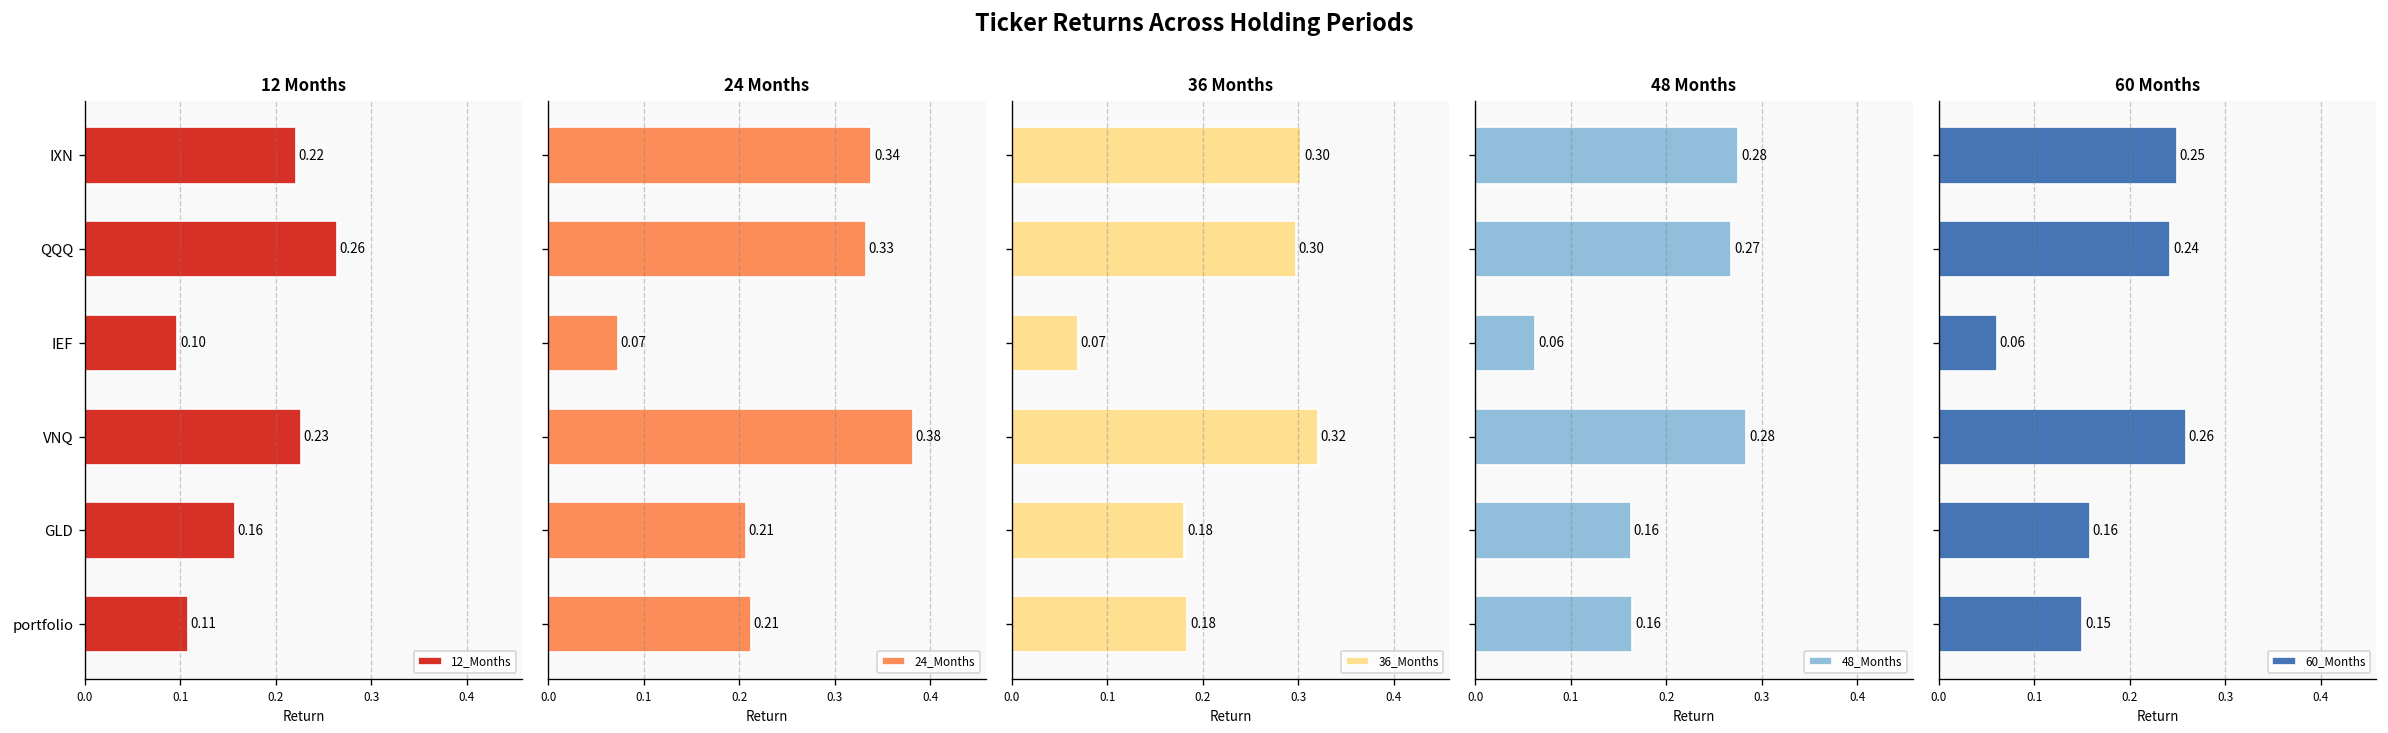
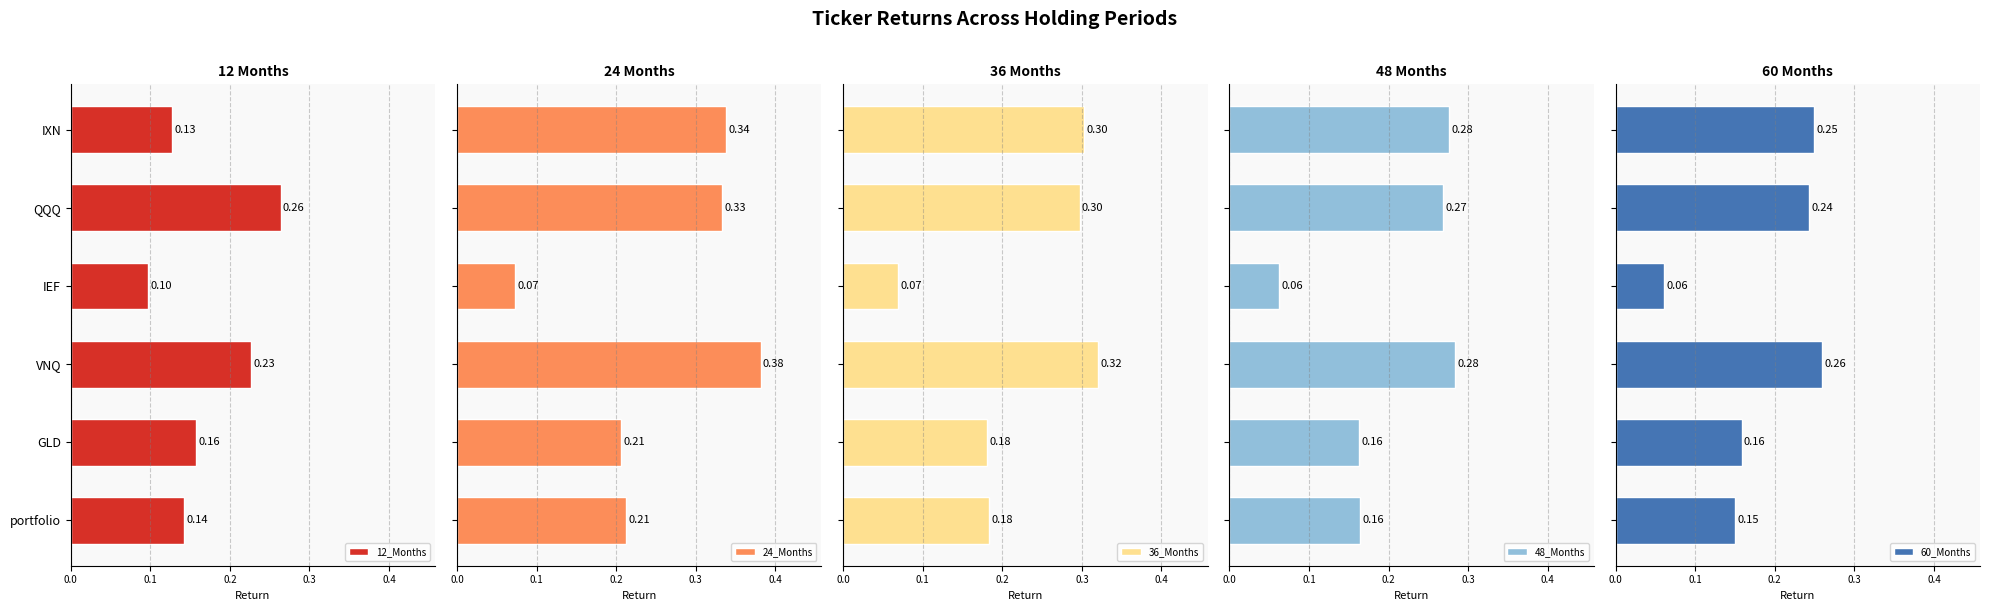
12 Months, IXN: 0.22 -> 0.13
12 Months, portfolio: 0.11 -> 0.14
